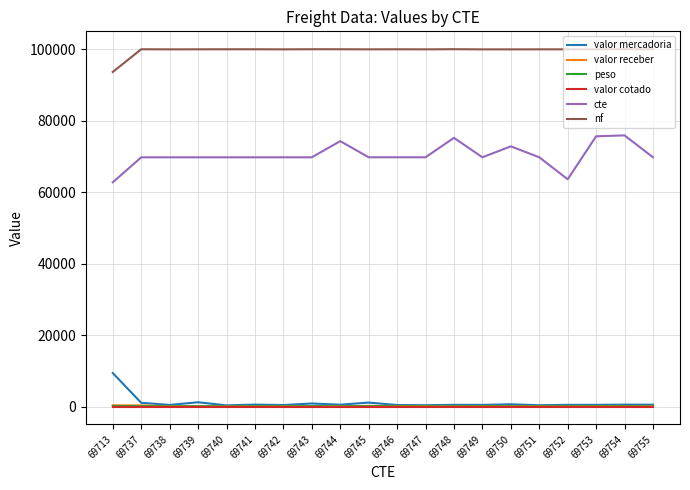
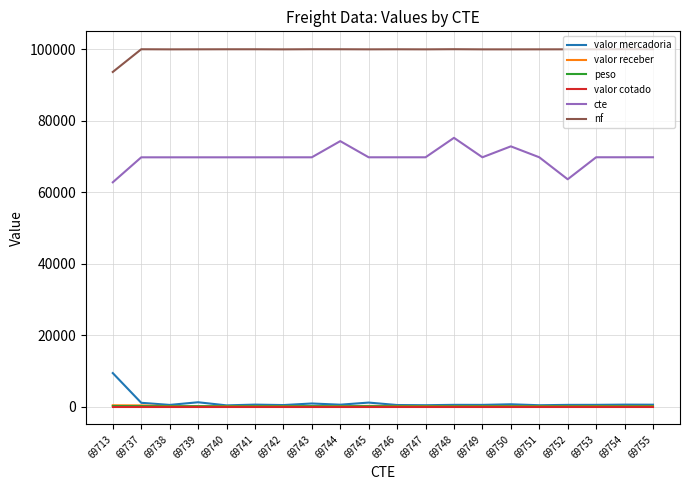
cte, 69753: 76000 -> 70000
cte, 69754: 76000 -> 70000
